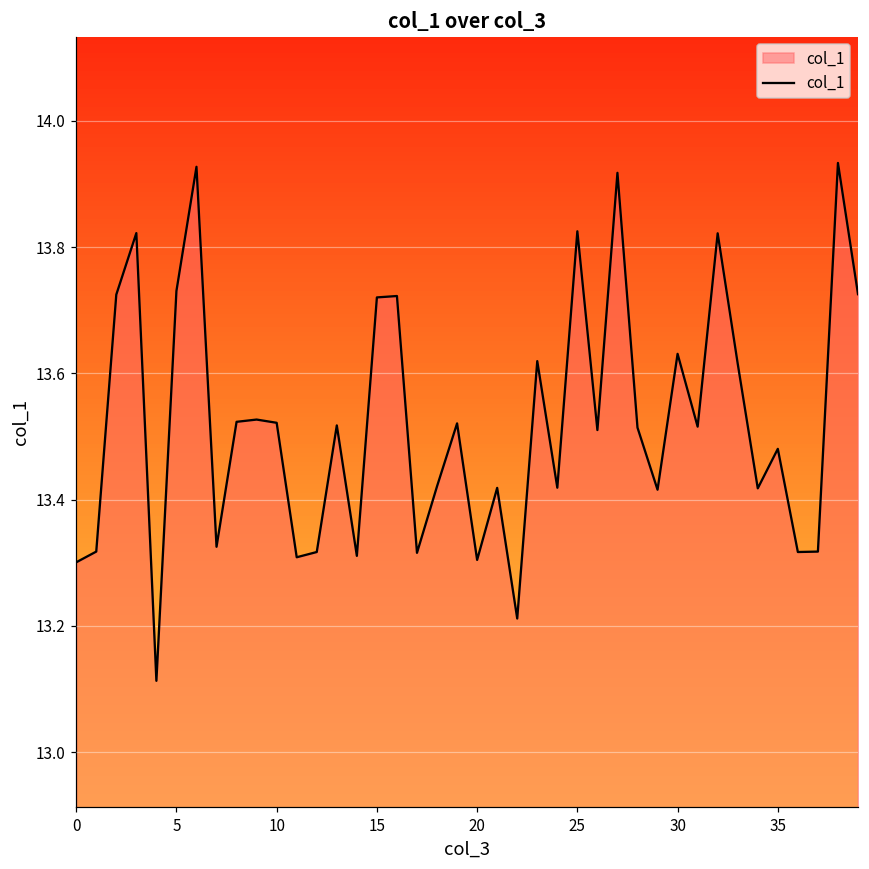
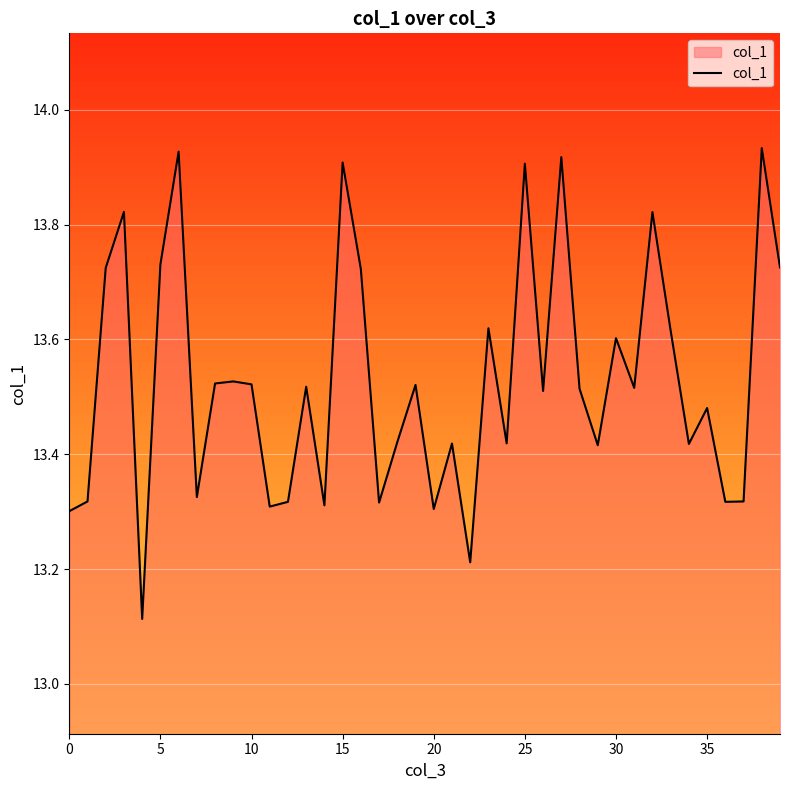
15: 13.72 -> 13.91
25: 13.83 -> 13.91
30: 13.63 -> 13.60
